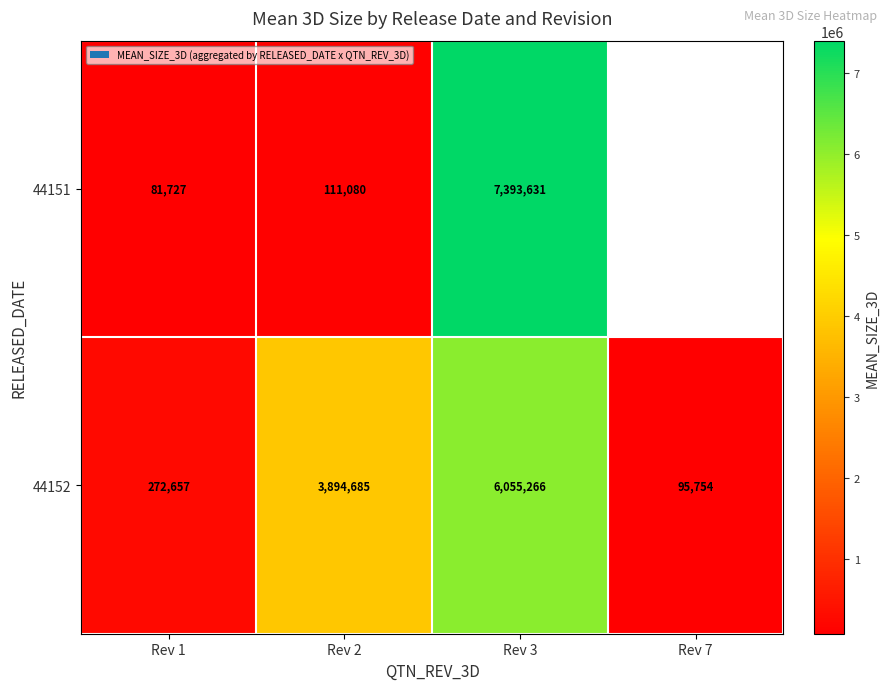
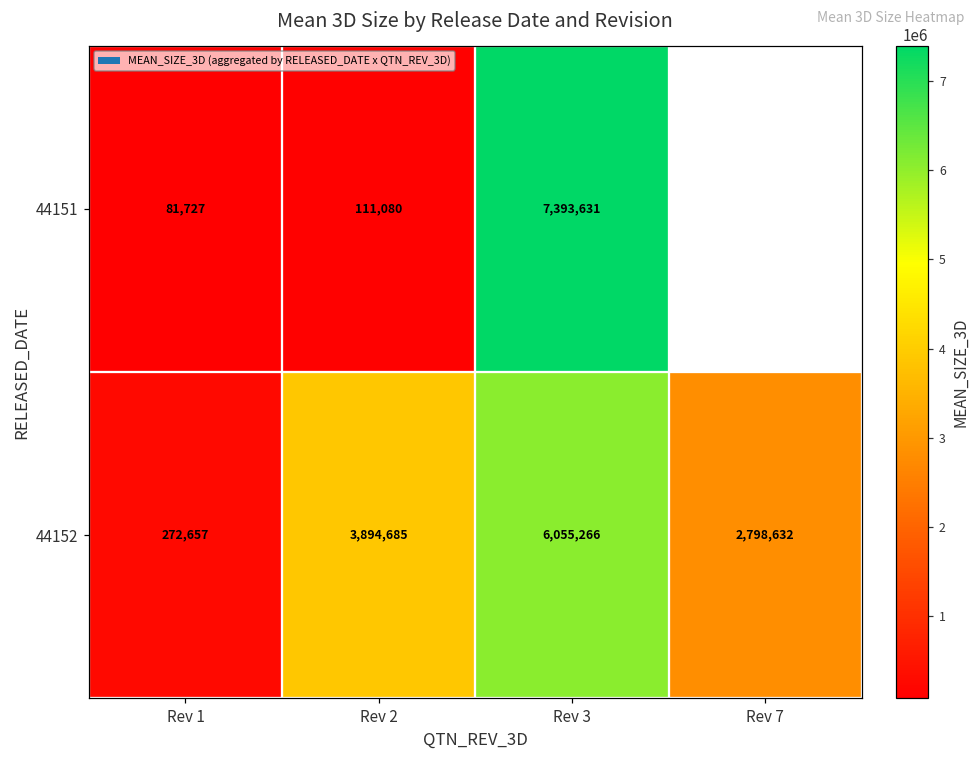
44152, Rev 7: 95,754 -> 2,798,632
